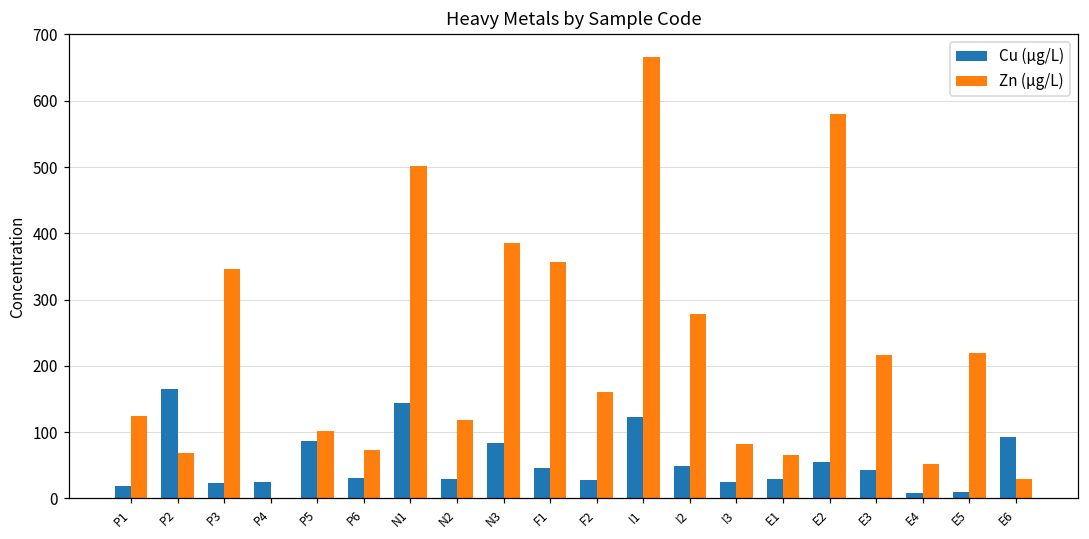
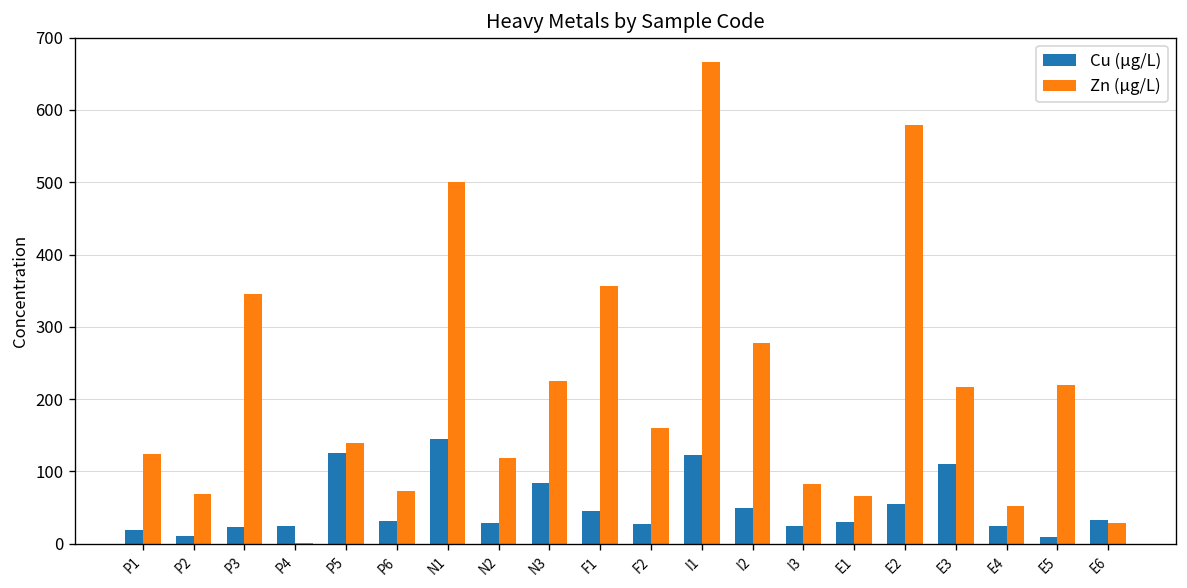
Cu (µg/L), P2: 160 -> 10
Cu (µg/L), P5: 90 -> 130
Zn (µg/L), P5: 100 -> 140
Zn (µg/L), N3: 390 -> 220
Cu (µg/L), E3: 40 -> 110
Cu (µg/L), E4: 10 -> 20
Cu (µg/L), E6: 90 -> 30
